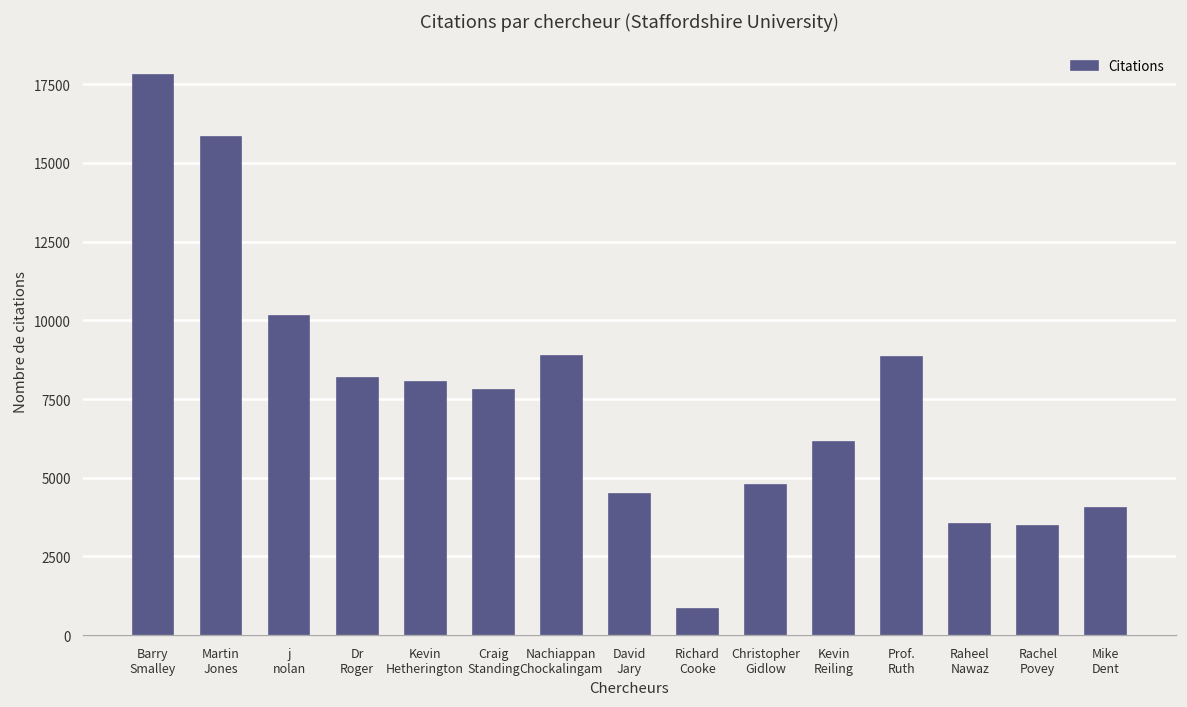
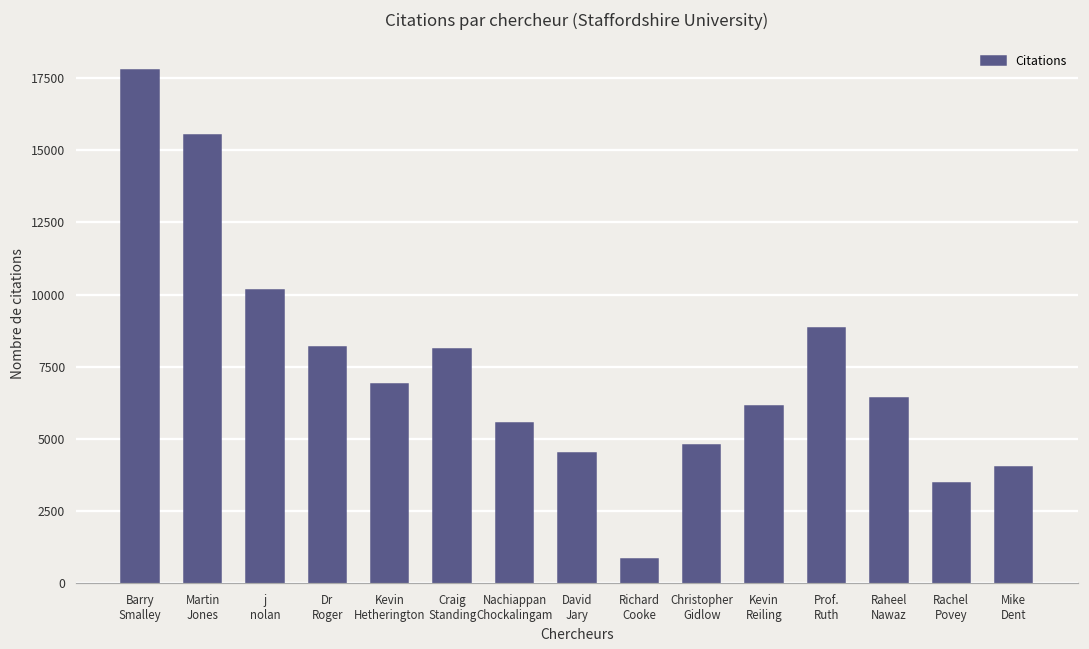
Martin Jones: 15800 -> 15500
Kevin Hetherington: 8000 -> 6900
Craig Standing: 7800 -> 8100
Nachiappan Chockalingam: 8900 -> 5500
Raheel Nawaz: 3500 -> 6400
